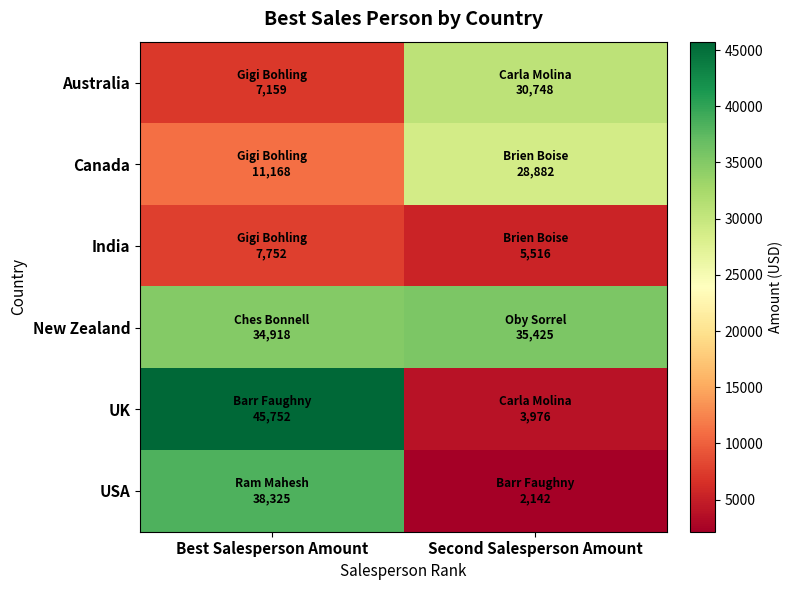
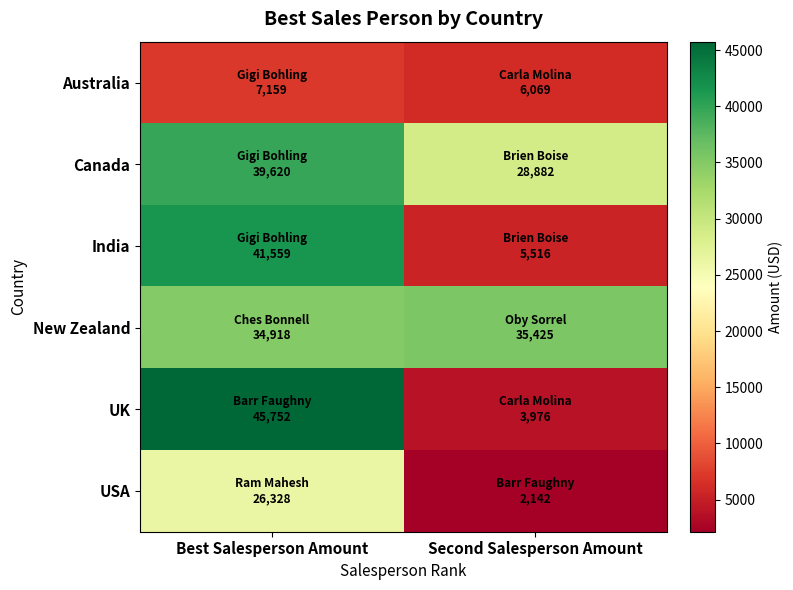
Australia, Second Salesperson Amount: 30,748 -> 6,069
Canada, Best Salesperson Amount: 11,168 -> 39,620
India, Best Salesperson Amount: 7,752 -> 41,559
USA, Best Salesperson Amount: 38,325 -> 26,328
